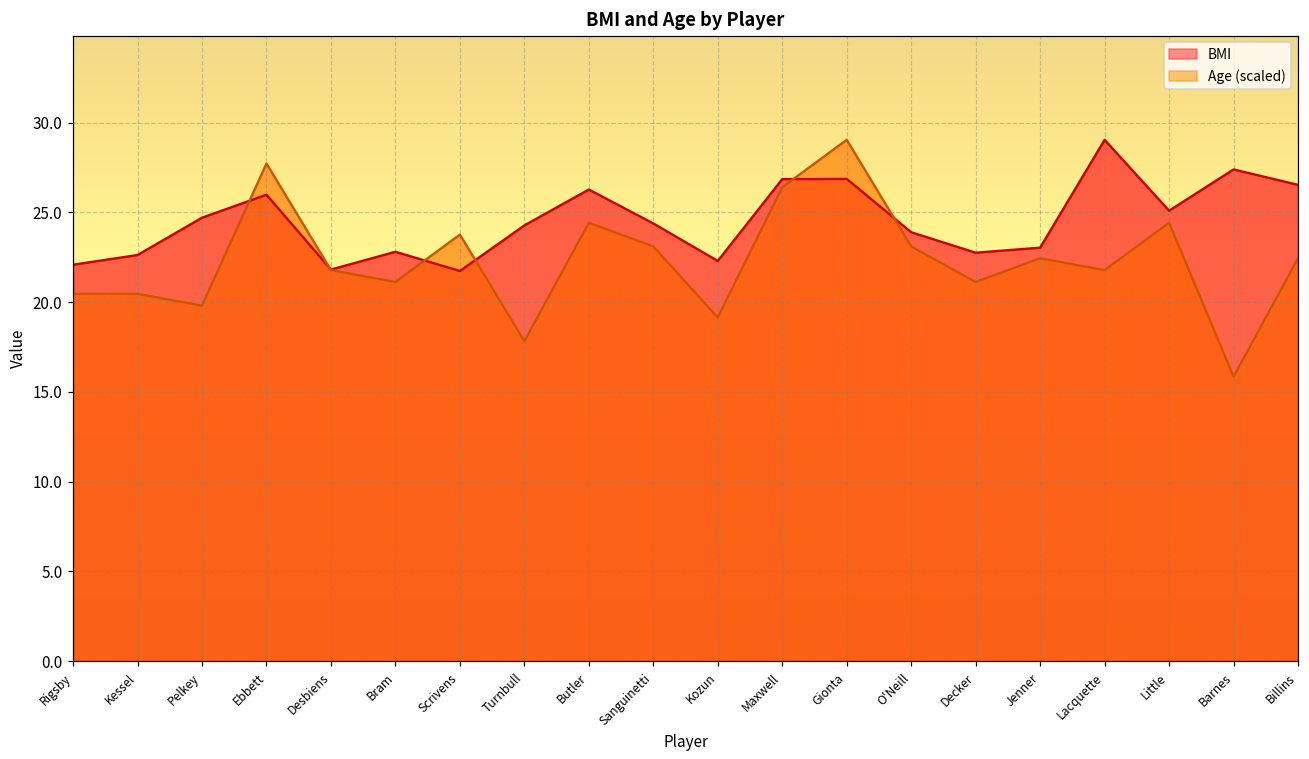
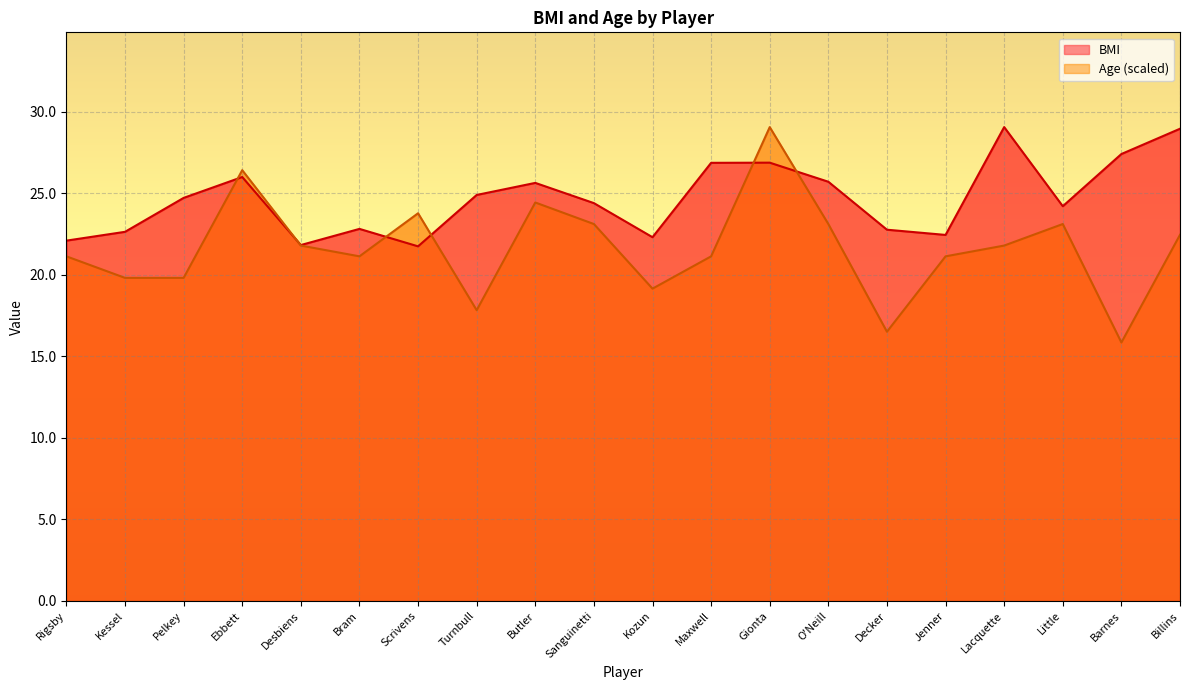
Age (scaled), Rigsby: 20.5 -> 21.1
Age (scaled), Kessel: 20.5 -> 19.8
Age (scaled), Ebbett: 27.7 -> 26.4
BMI, Turnbull: 24.3 -> 24.9
BMI, Butler: 26.3 -> 25.6
Age (scaled), Maxwell: 26.4 -> 21.1
BMI, O'Neill: 23.9 -> 25.7
Age (scaled), Decker: 21.1 -> 16.5
BMI, Jenner: 23.0 -> 22.4
Age (scaled), Jenner: 22.4 -> 21.1
BMI, Little: 25.1 -> 24.2
Age (scaled), Little: 24.4 -> 23.1
BMI, Billins: 26.5 -> 29.0
